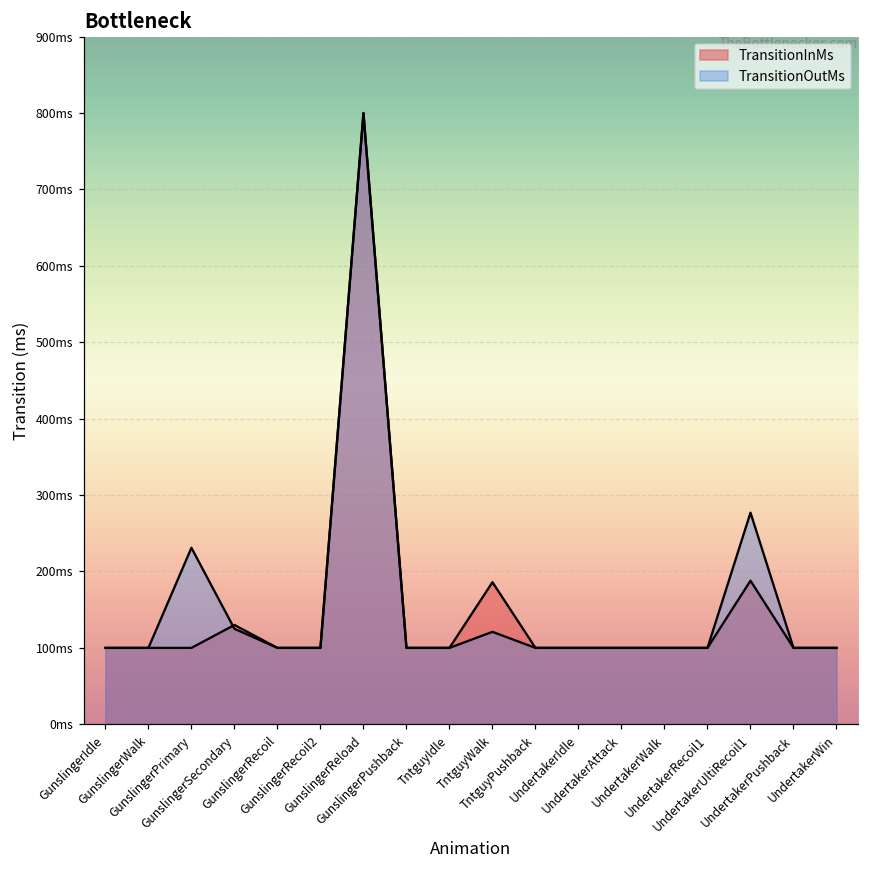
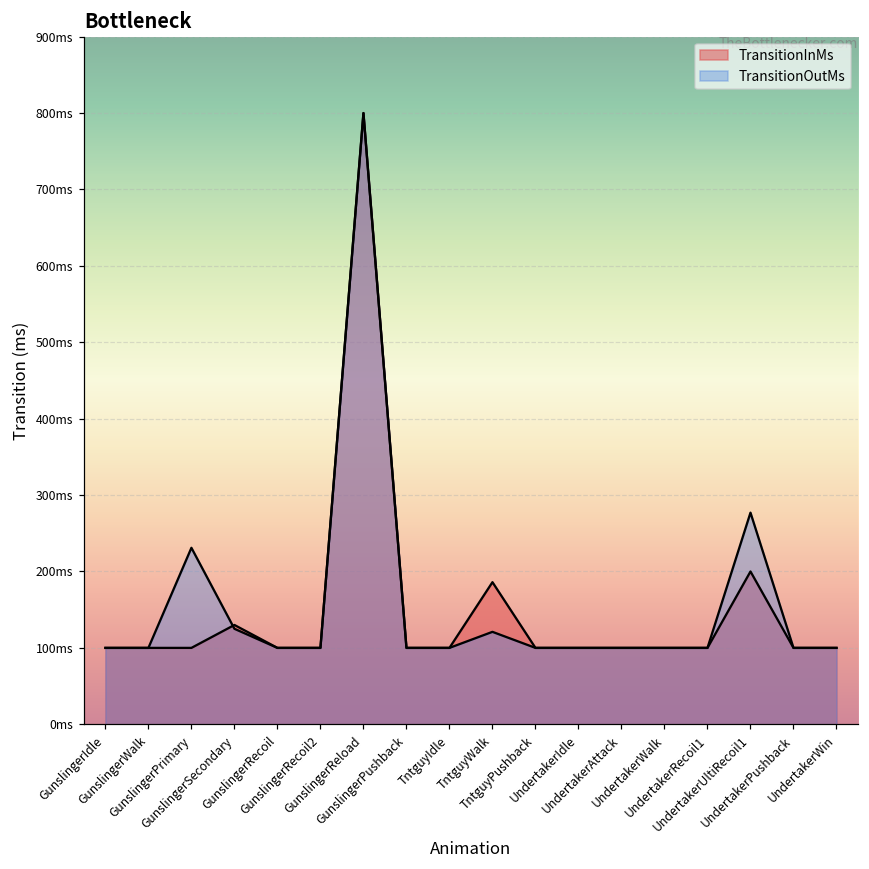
TransitionInMs, UndertakerUltiRecoil1: 190ms -> 200ms
